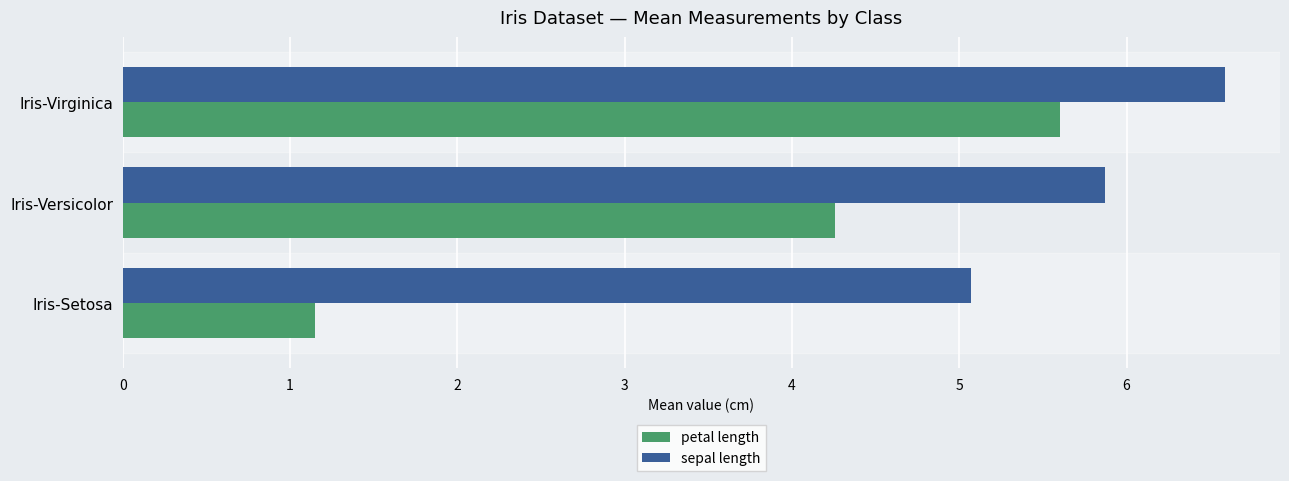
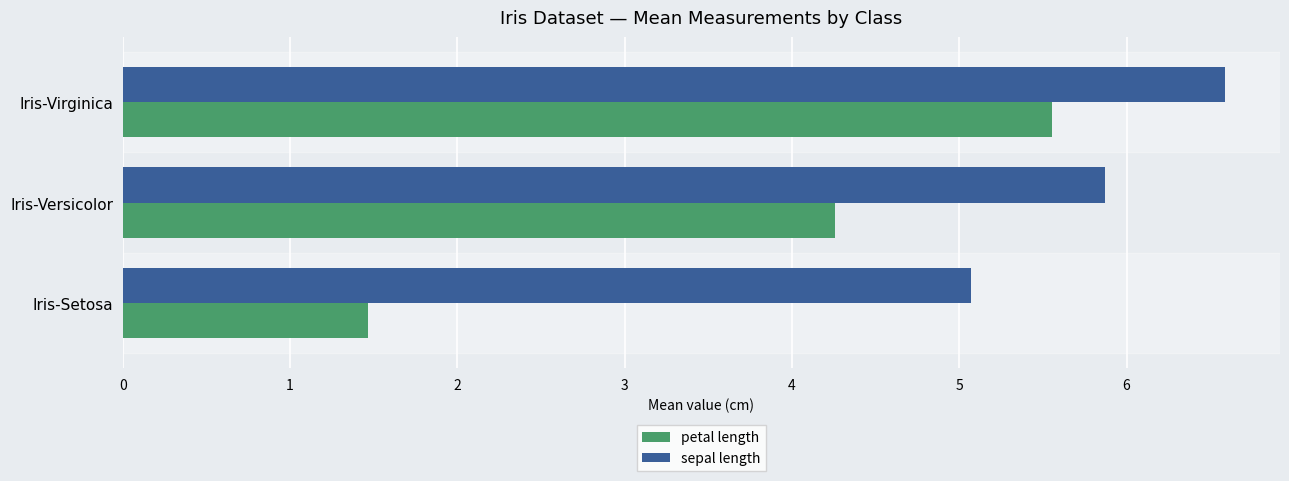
petal length, Iris-Virginica: 5.60 -> 5.55
petal length, Iris-Setosa: 1.15 -> 1.46
